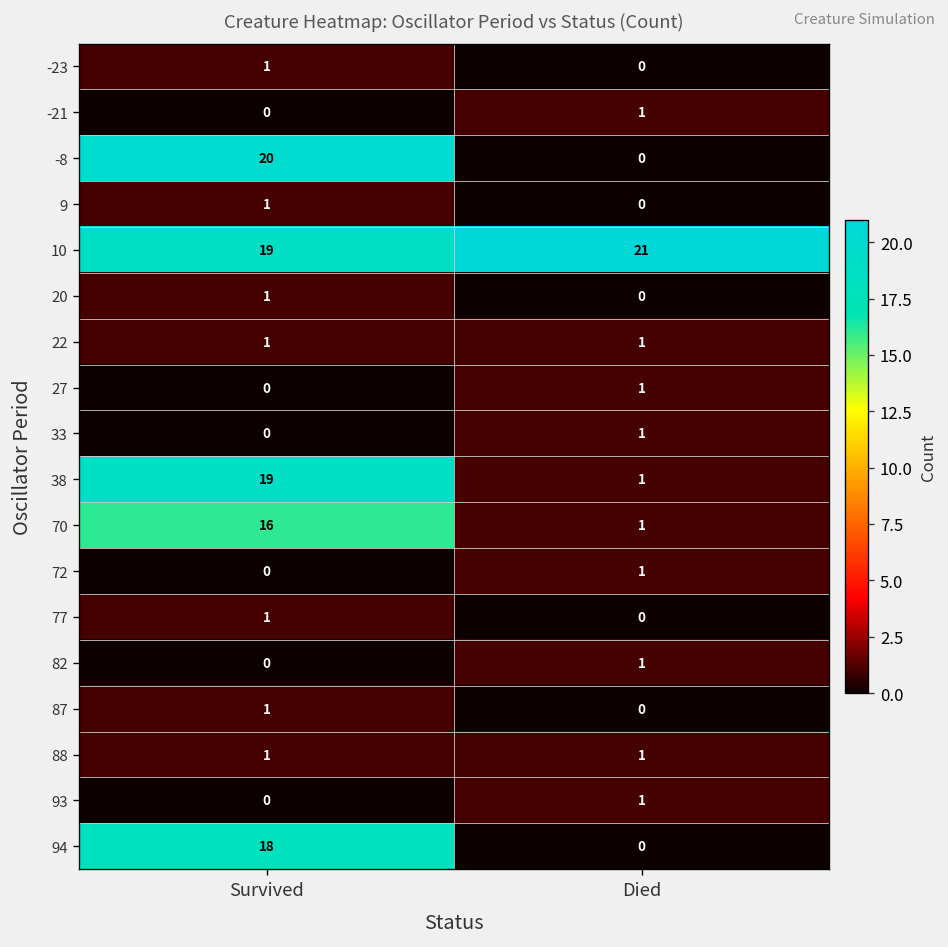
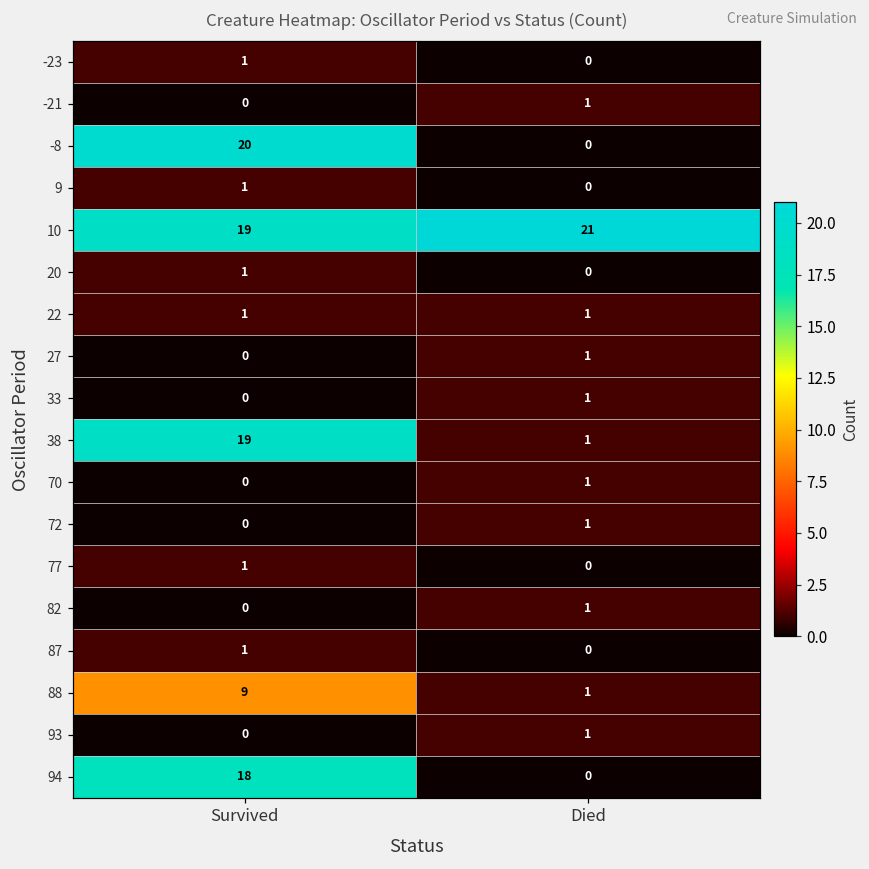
70, Survived: 16 -> 0
88, Survived: 1 -> 9
